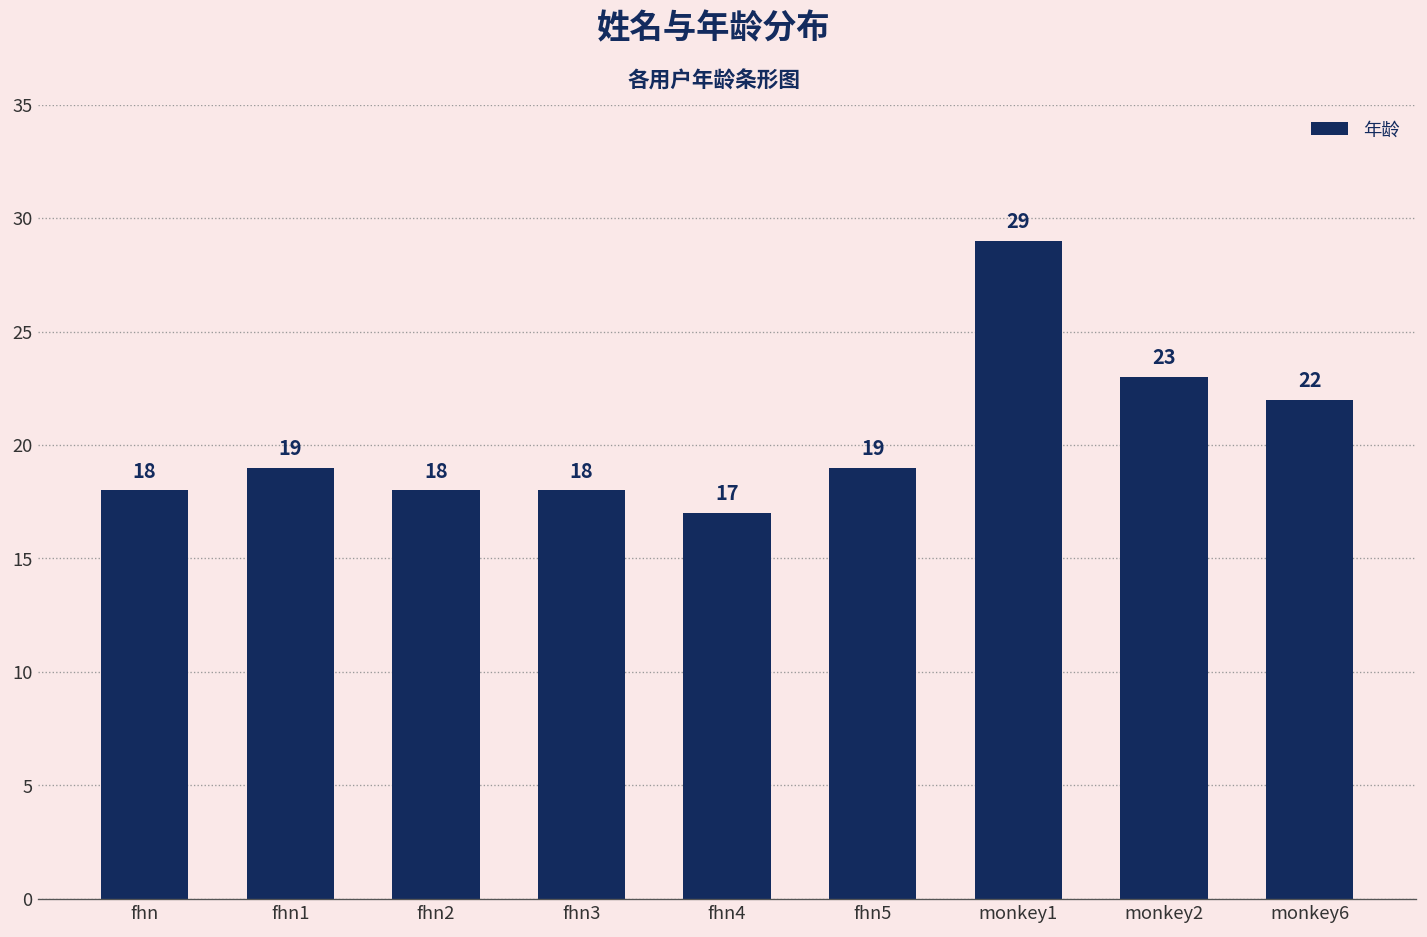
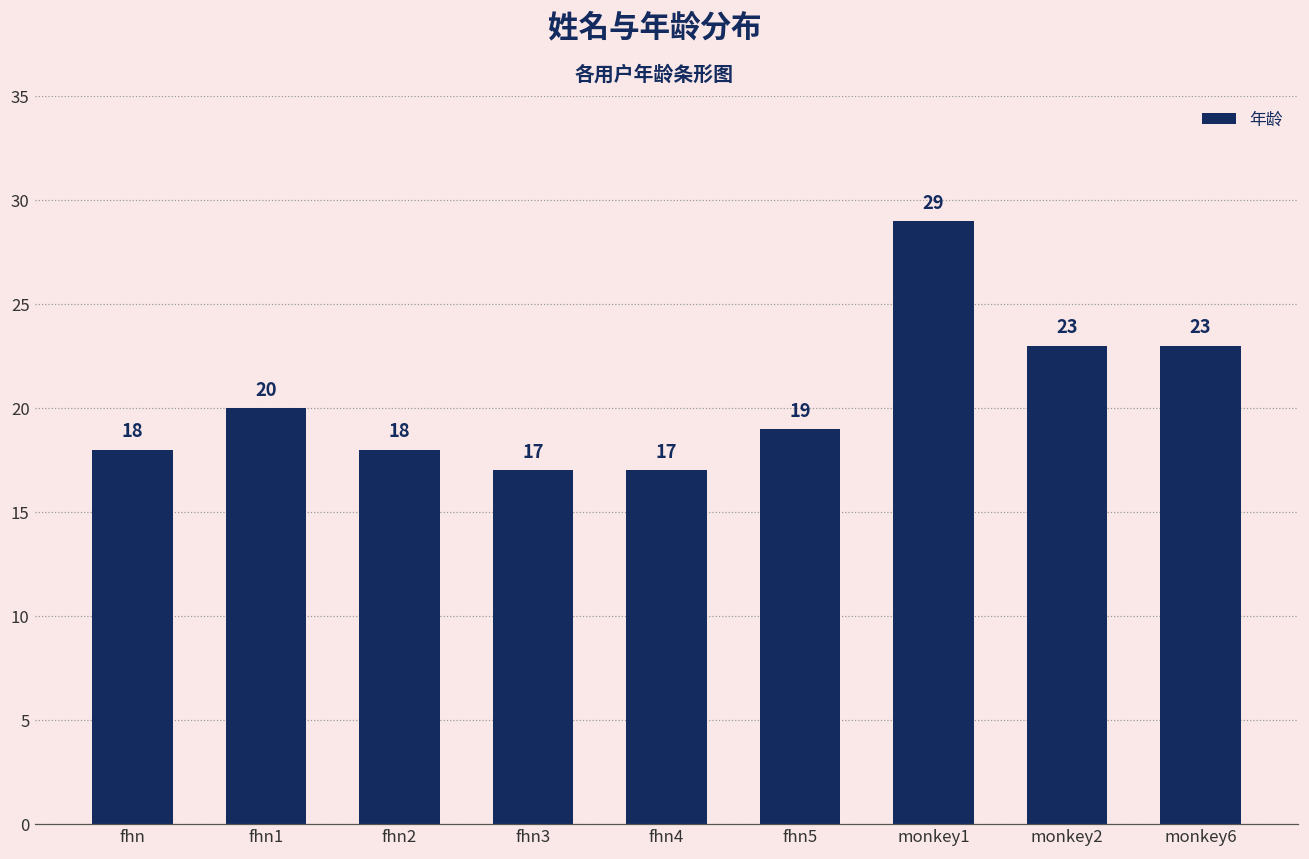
fhn1: 19 -> 20
fhn3: 18 -> 17
monkey6: 22 -> 23
